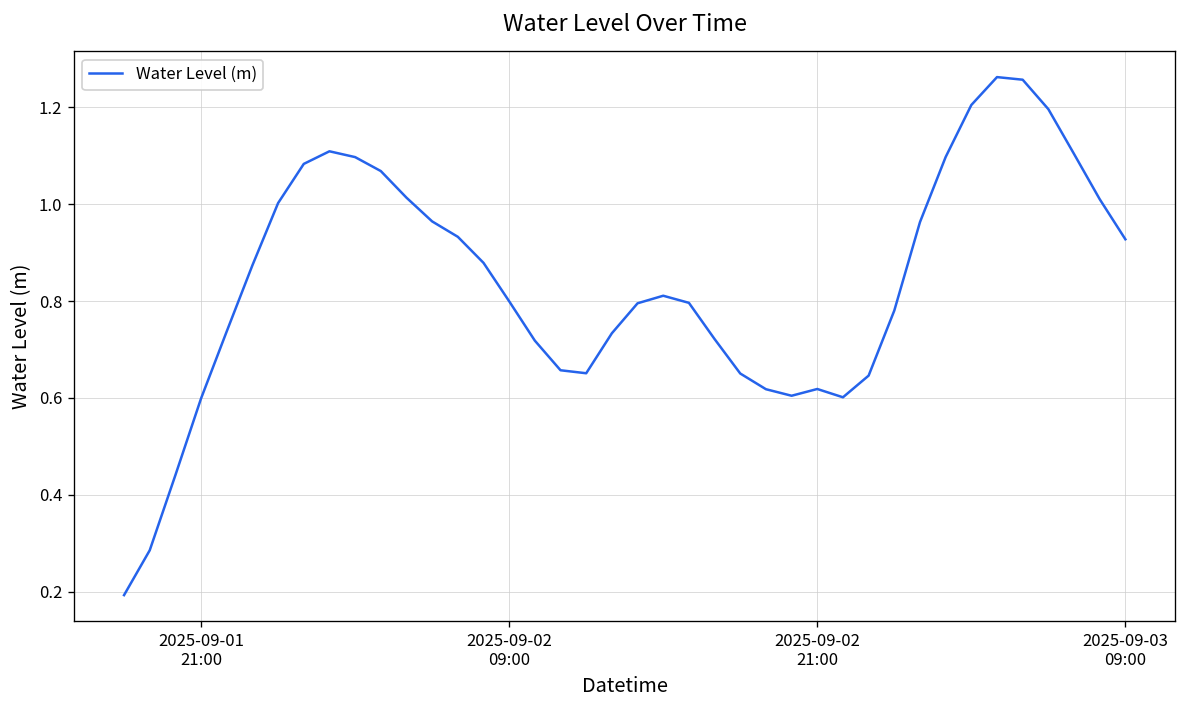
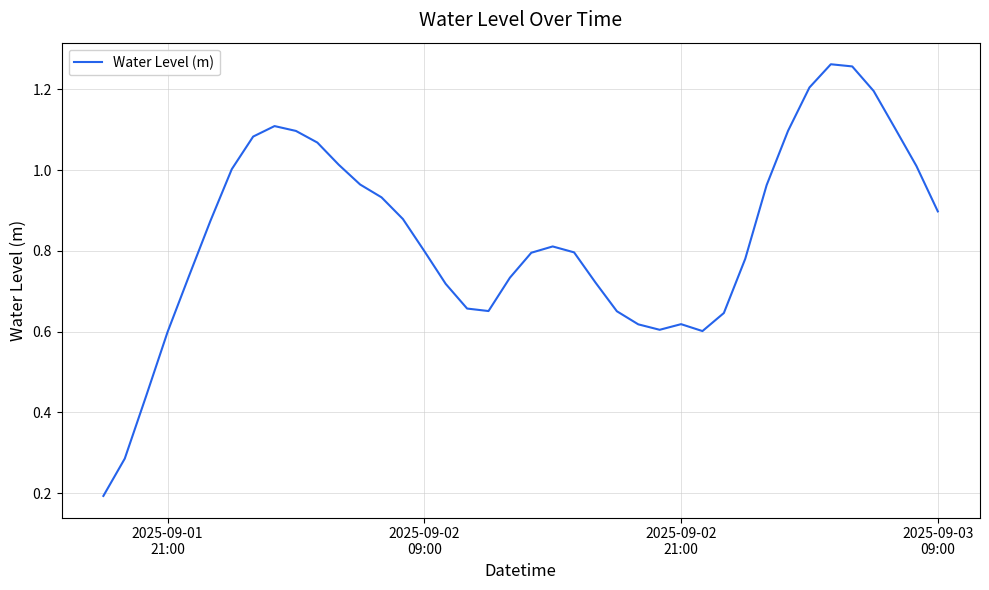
2025-09-03 09:00: 0.93 -> 0.90
